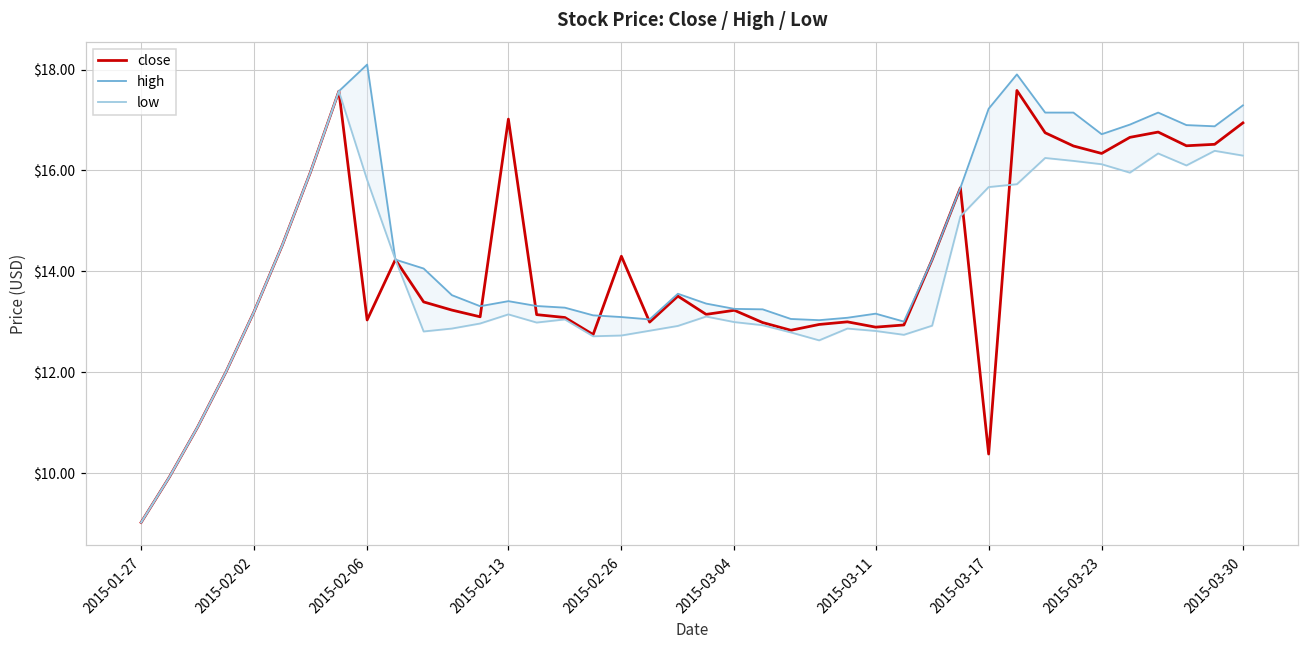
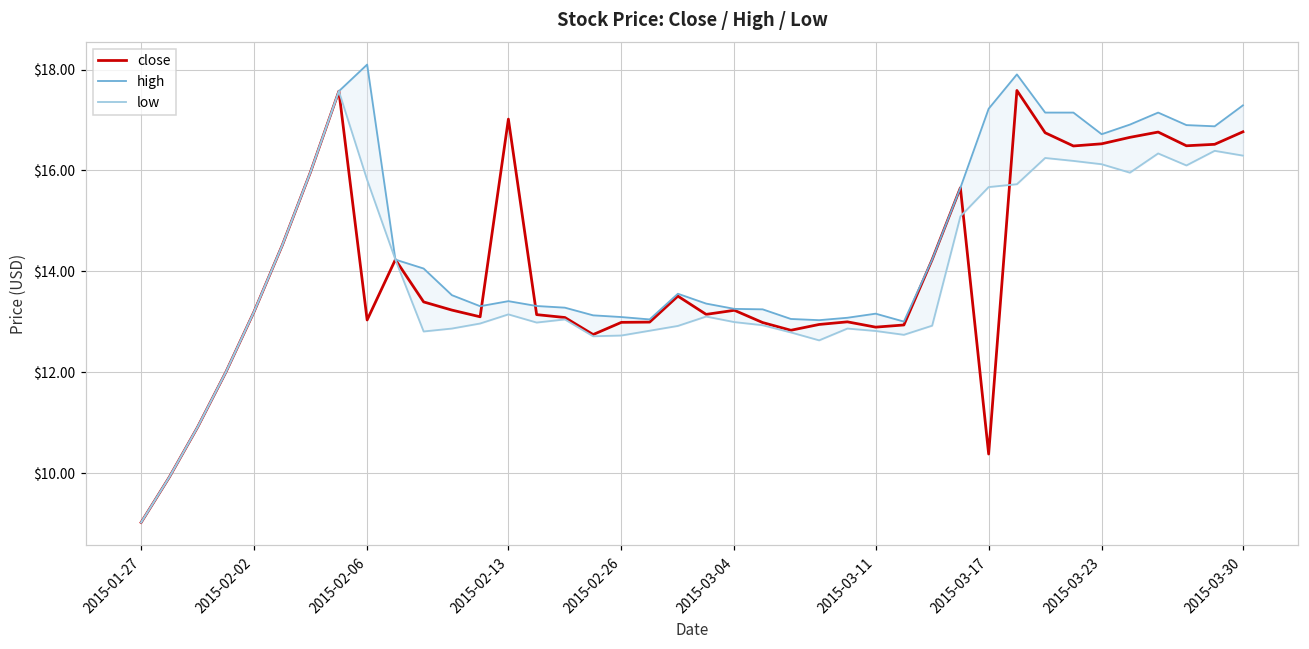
close, 2015-02-26: $14.3 -> $13.0
close, 2015-03-23: $16.3 -> $16.5
close, 2015-03-30: $16.9 -> $16.8
